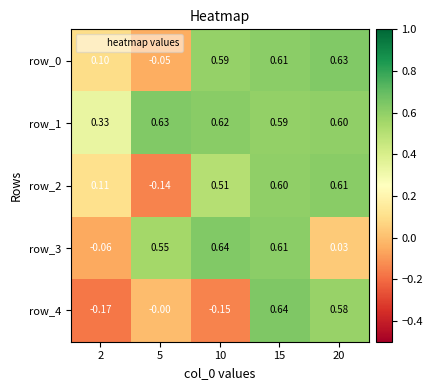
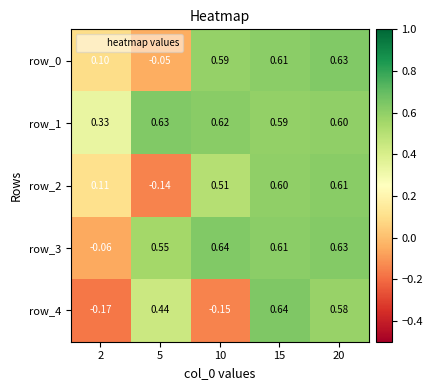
row_3, 20: 0.03 -> 0.63
row_4, 5: -0.00 -> 0.44
